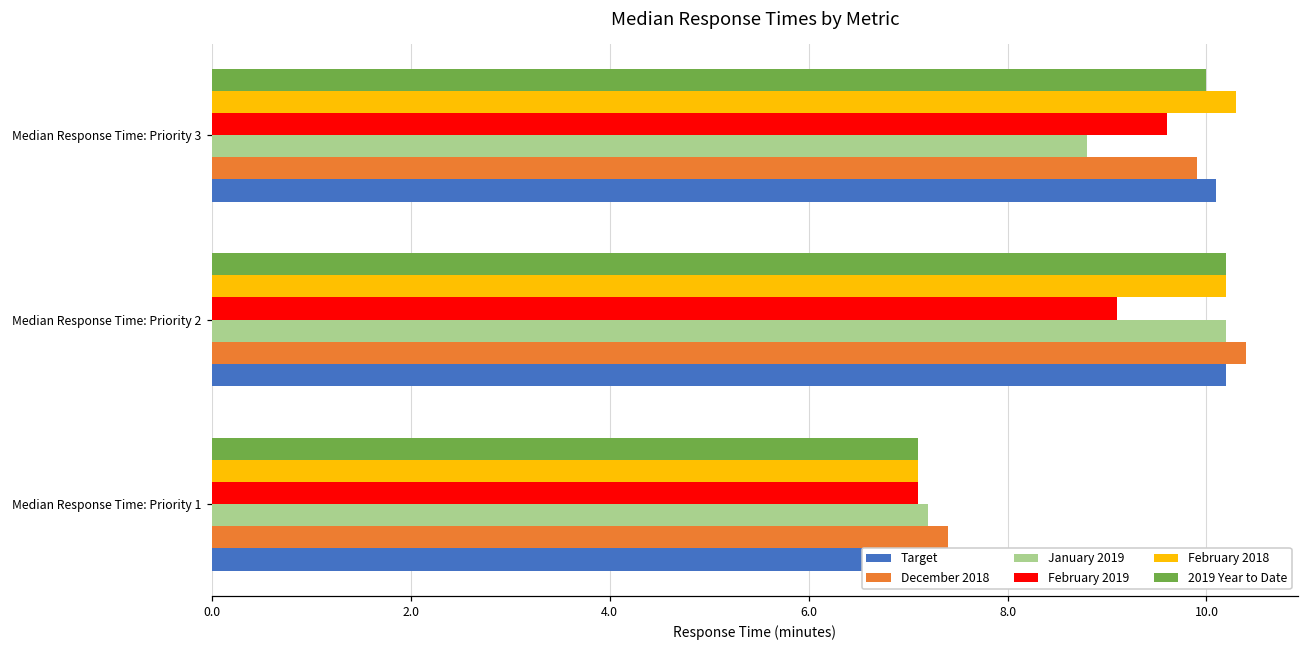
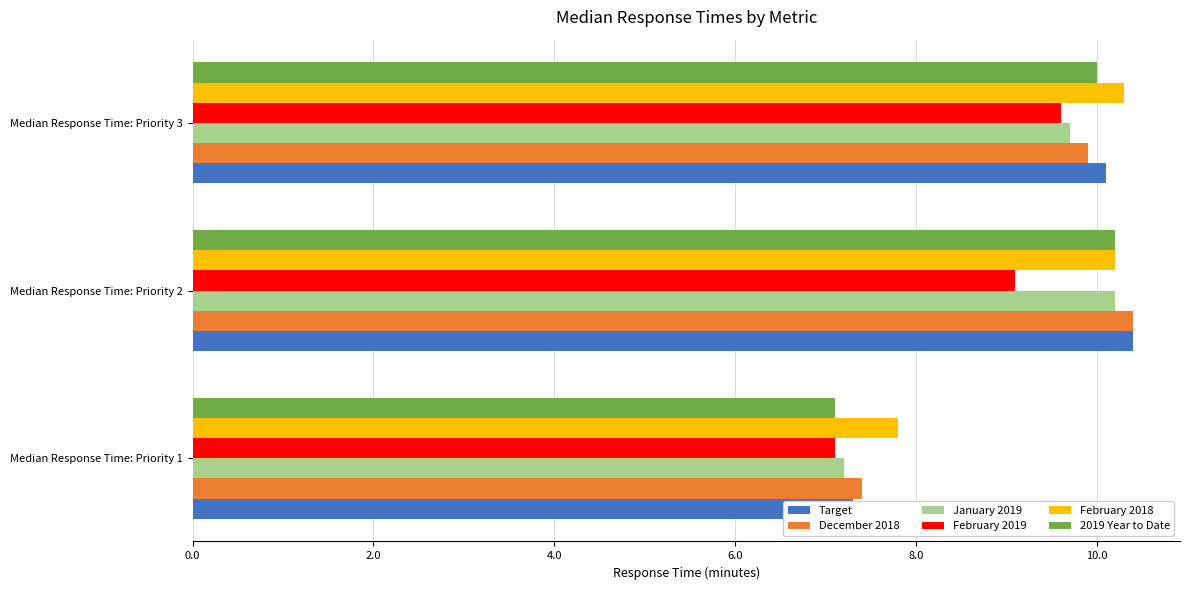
January 2019, Median Response Time: Priority 3: 8.8 -> 9.7
Target, Median Response Time: Priority 2: 10.2 -> 10.4
February 2018, Median Response Time: Priority 1: 7.1 -> 7.8
